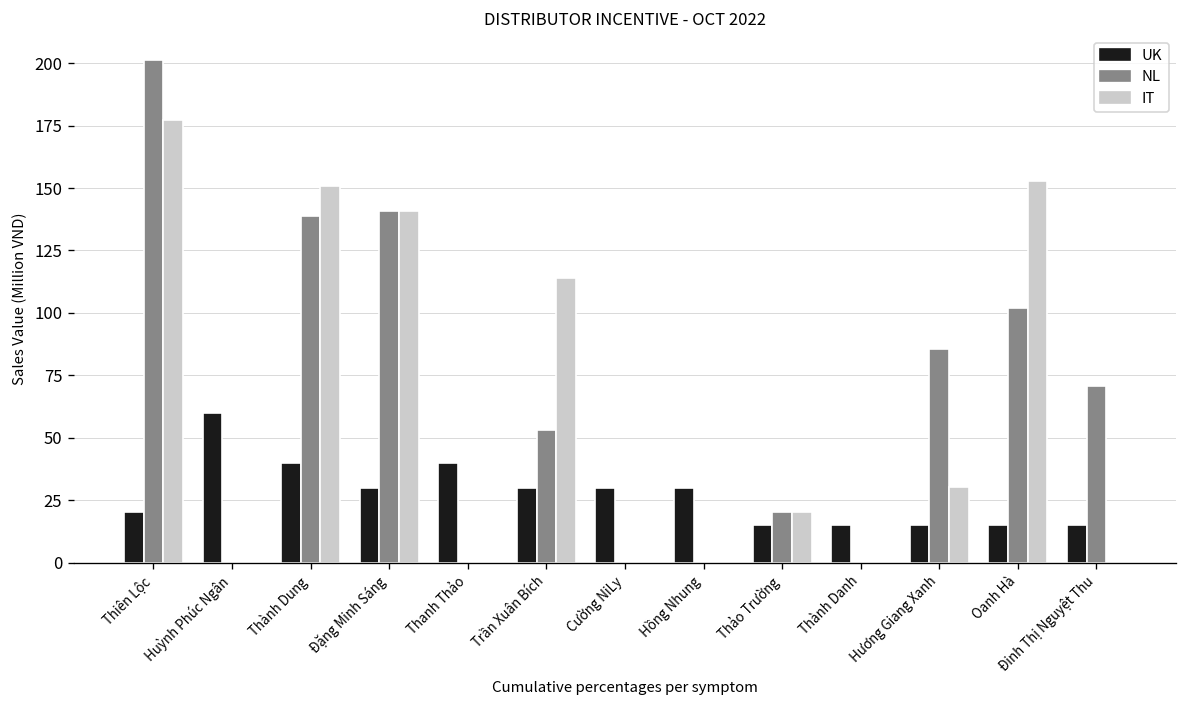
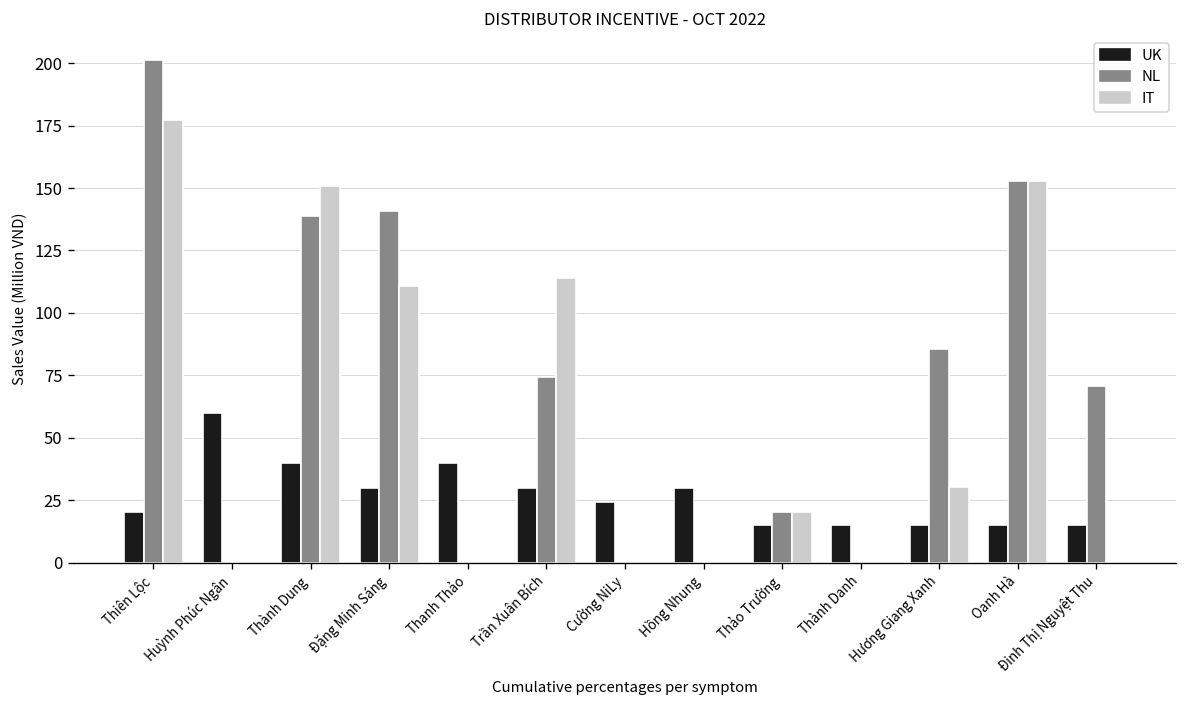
IT, Đặng Minh Sáng: 141 -> 111
NL, Trần Xuân Bích: 53 -> 75
UK, Cường NiLy: 30 -> 24
NL, Oanh Hà: 102 -> 153
